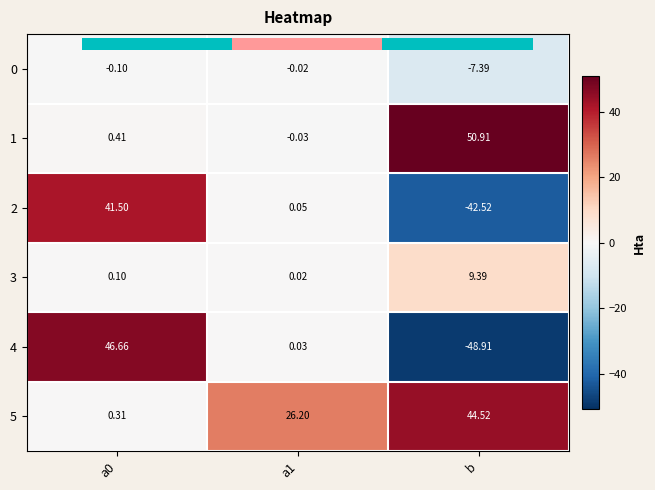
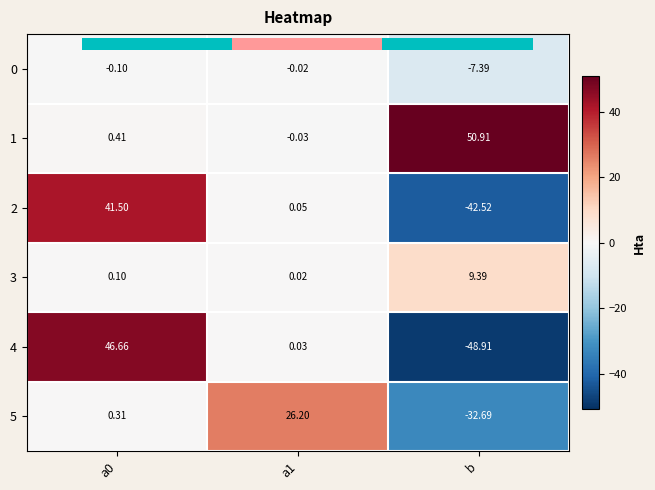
Heatmap, 5, b: 44.52 -> -32.69
